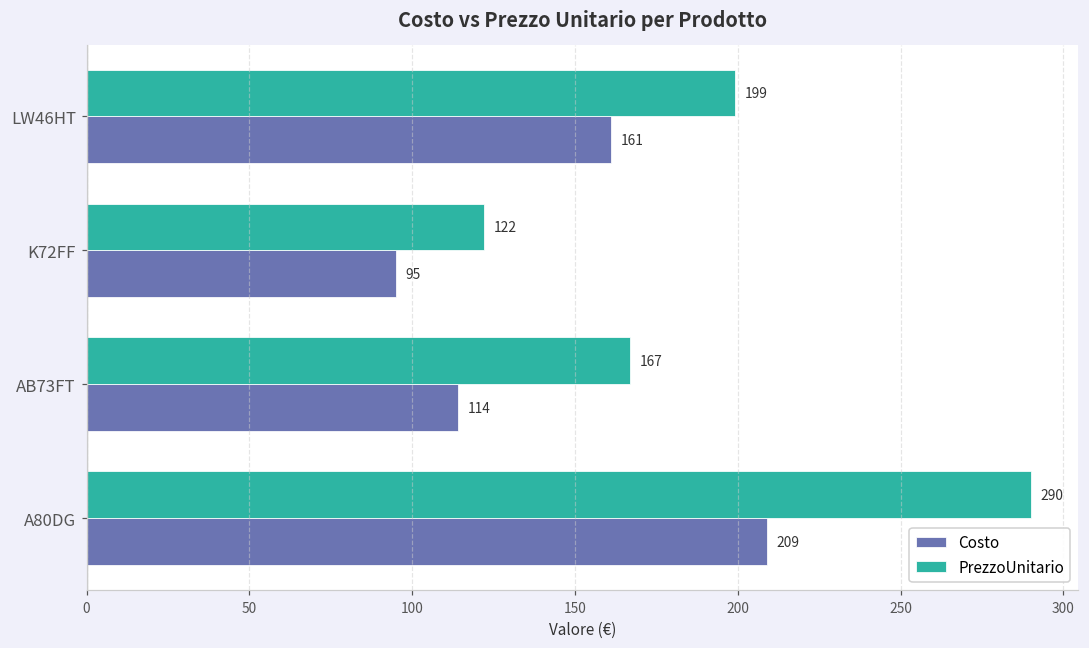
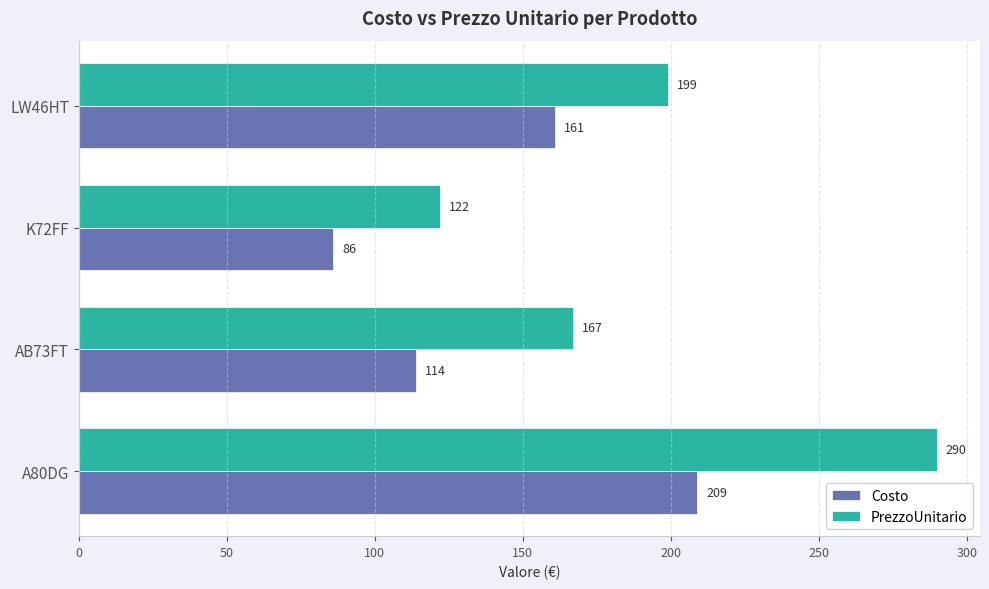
Costo, K72FF: 95 -> 86
